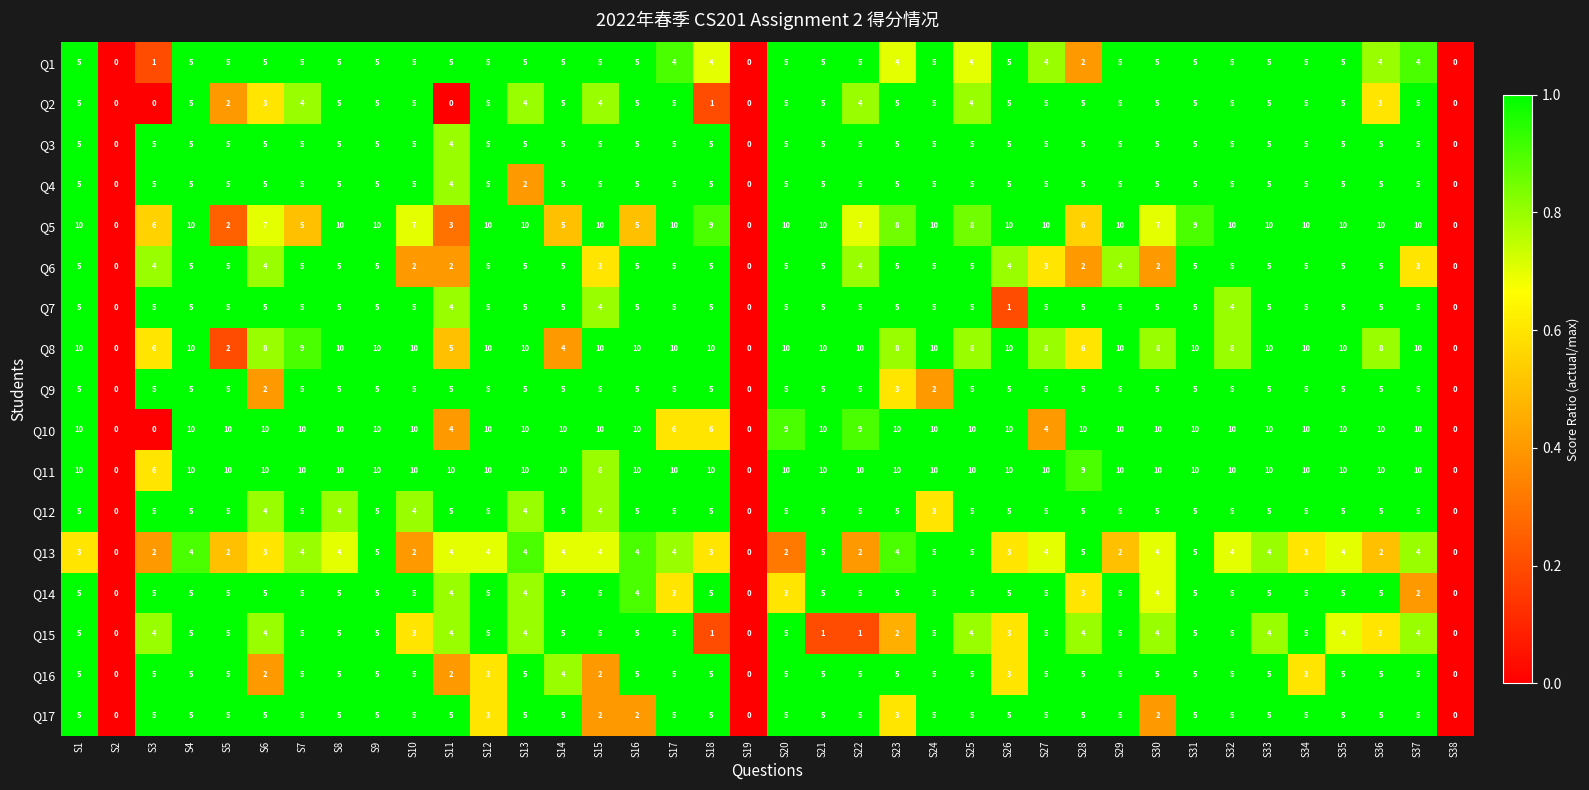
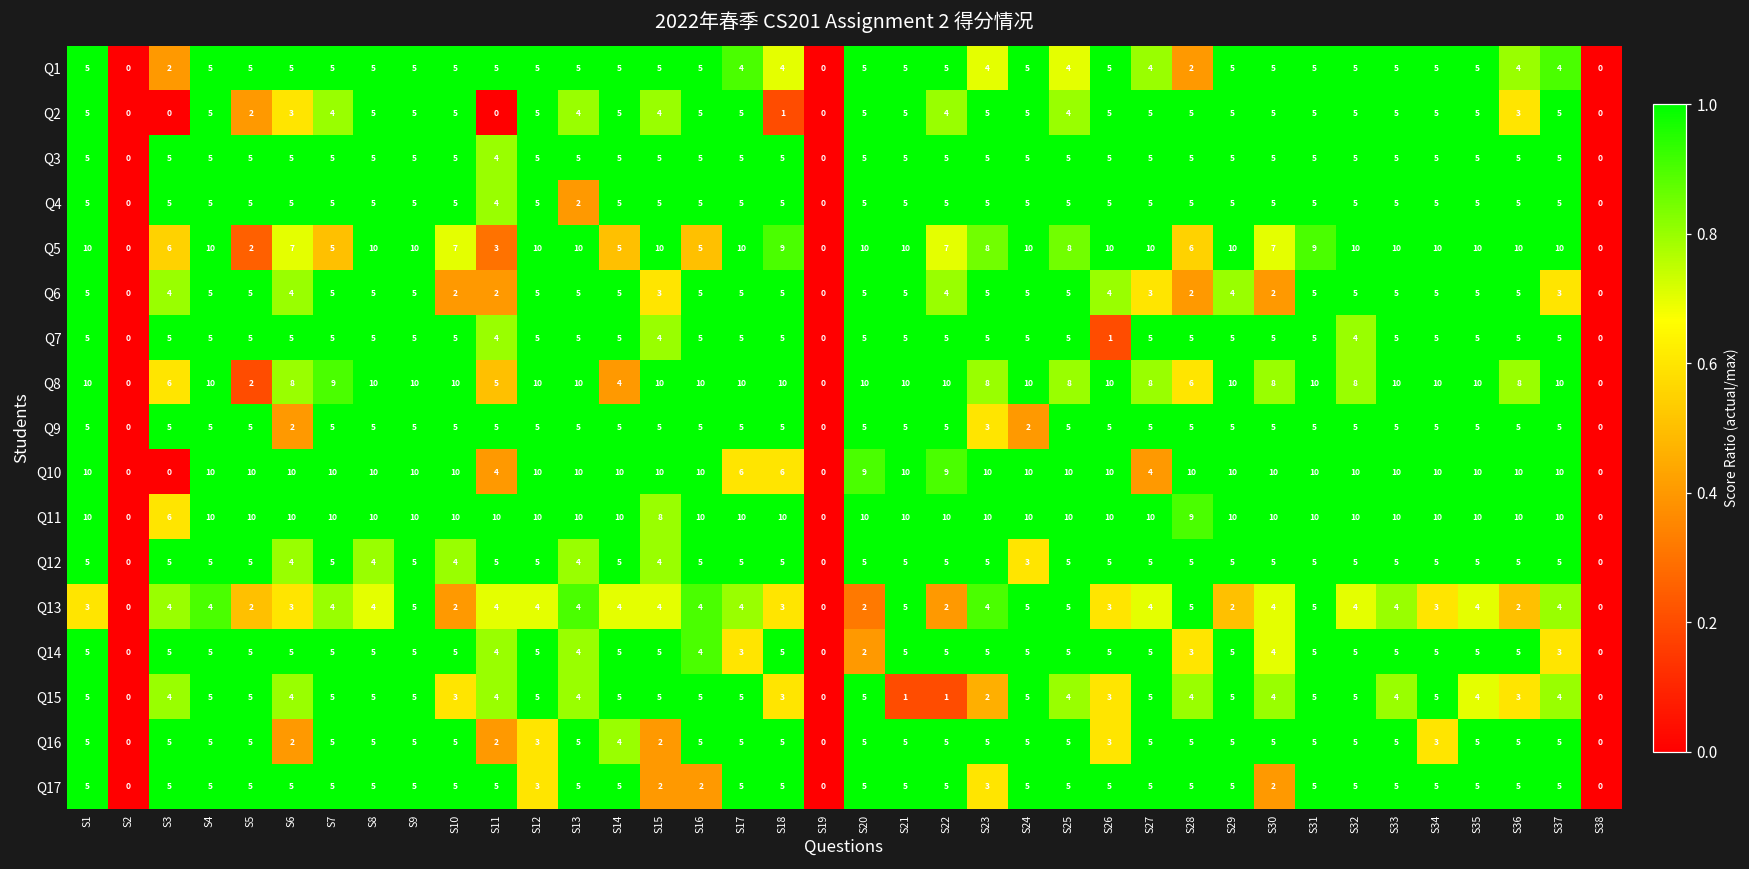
Q1, S3: 1 -> 2
Q13, S3: 2 -> 4
Q14, S20: 3 -> 2
Q14, S37: 2 -> 3
Q15, S18: 1 -> 3
